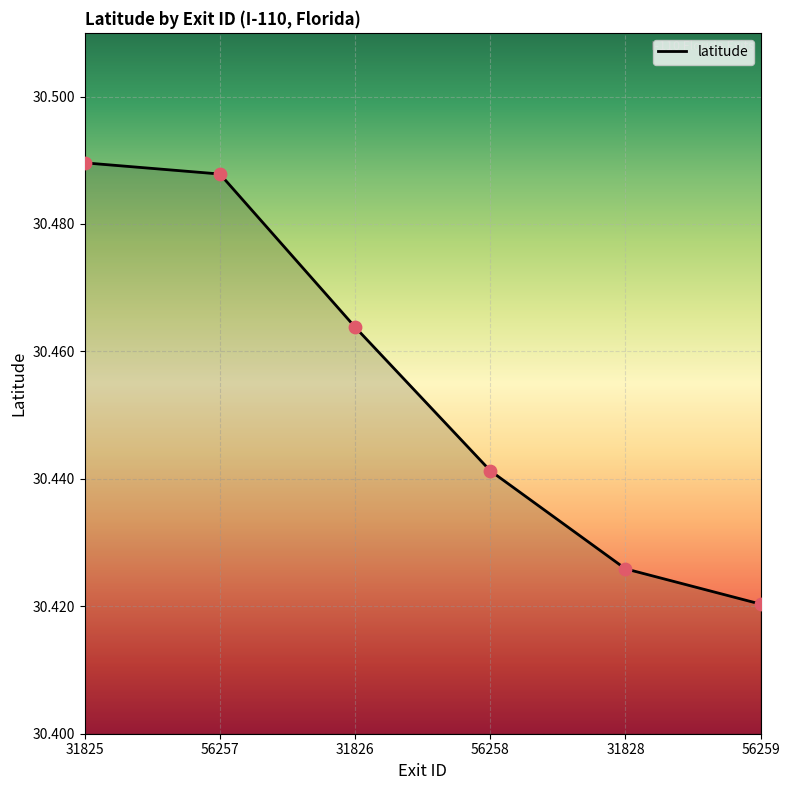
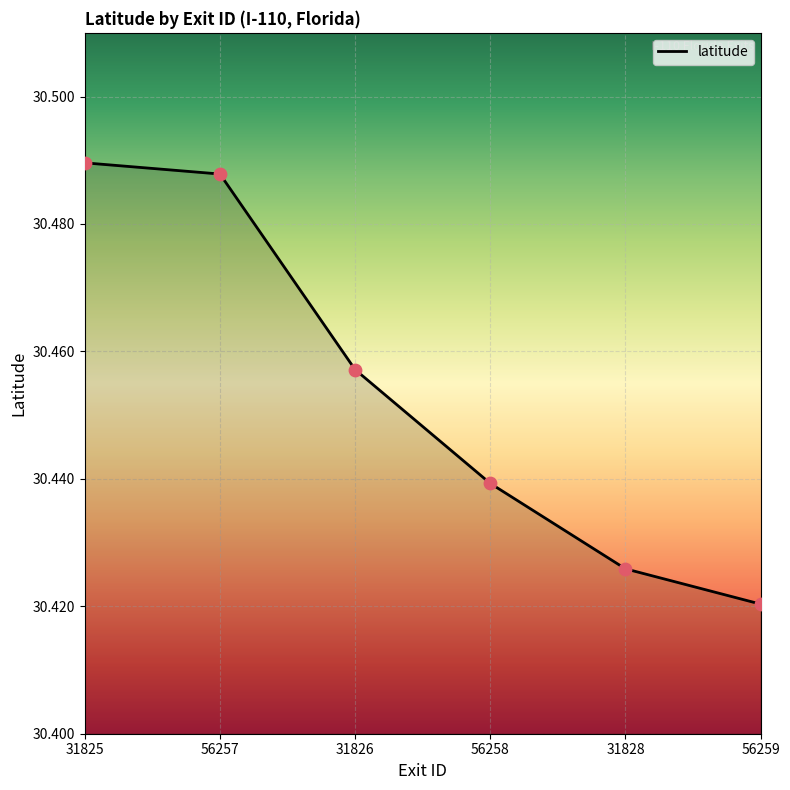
31826: 30.464 -> 30.457
56258: 30.441 -> 30.439
